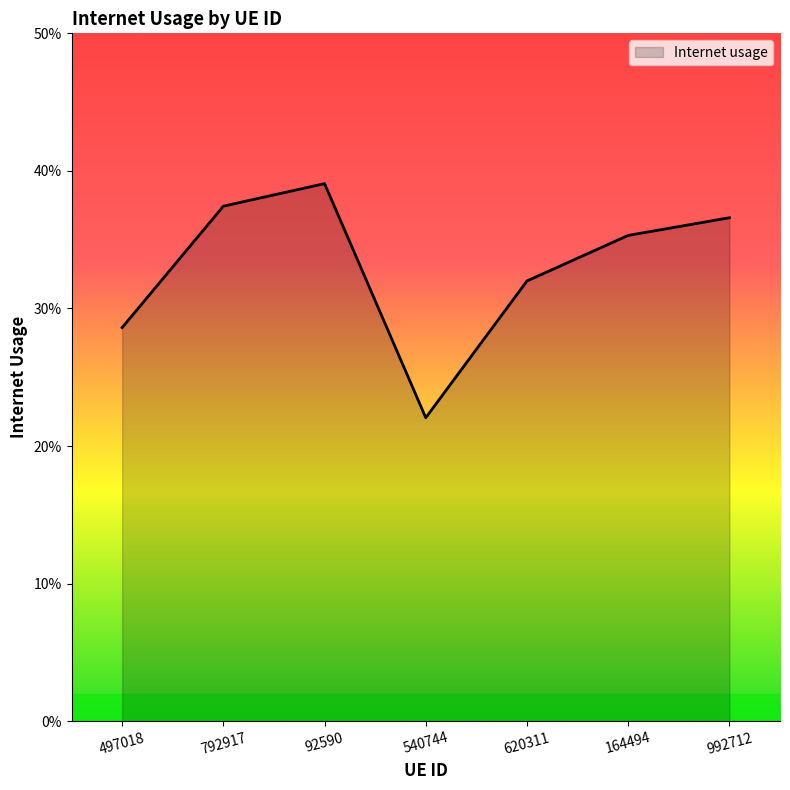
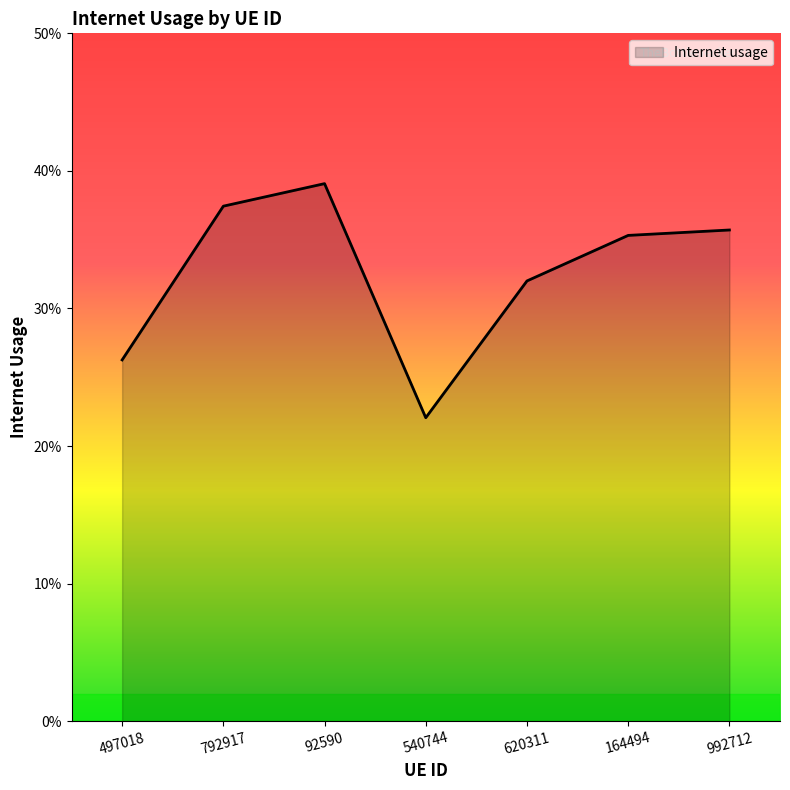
497018: 28.6% -> 26.3%
992712: 36.6% -> 35.7%
